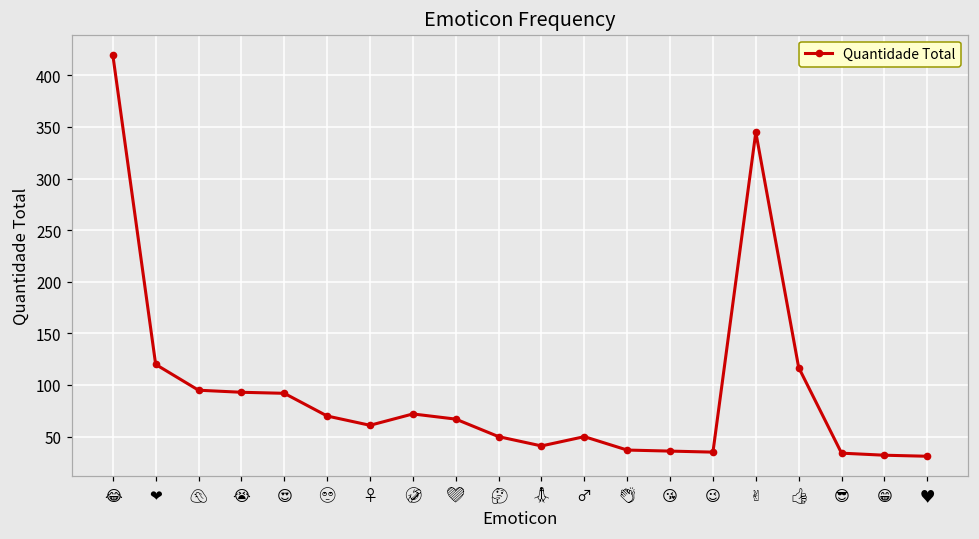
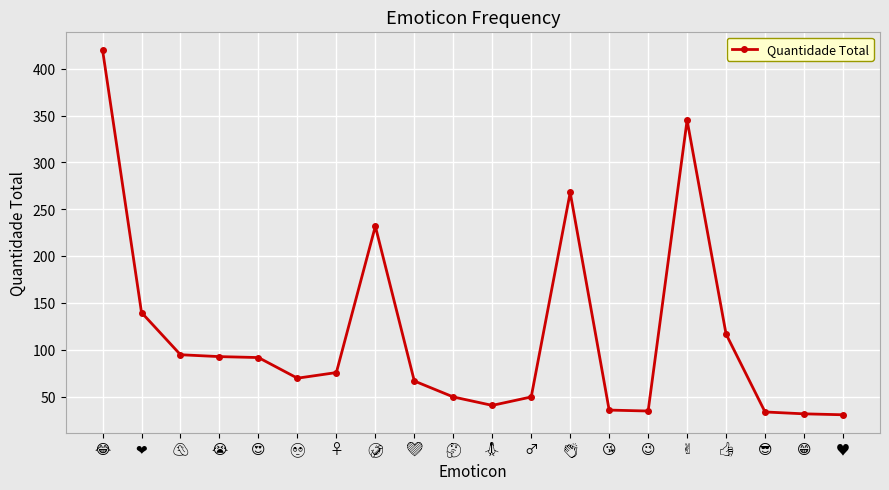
❤: 120 -> 140
♀: 60 -> 80
🤣: 70 -> 230
👏: 40 -> 270
